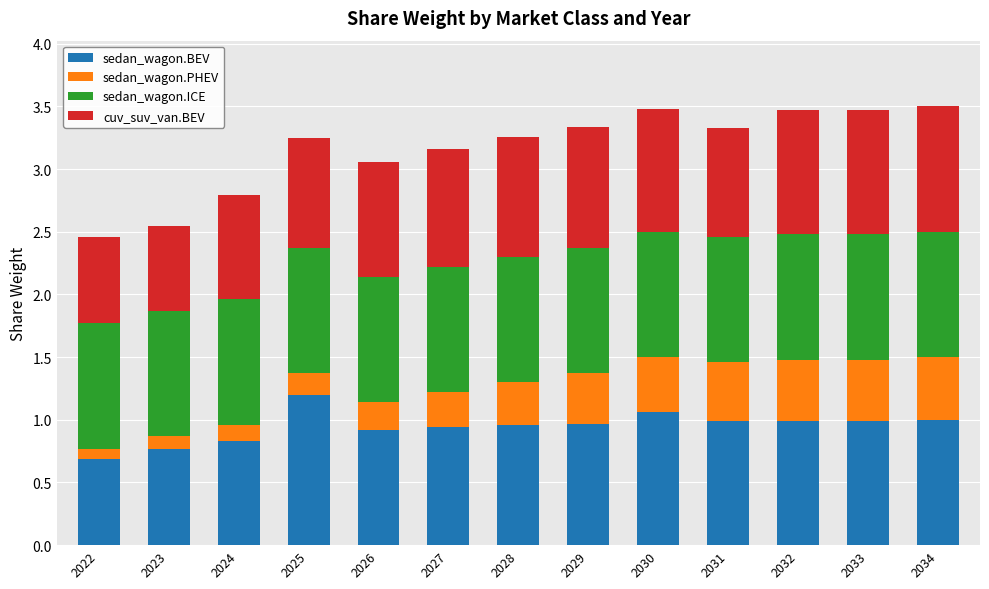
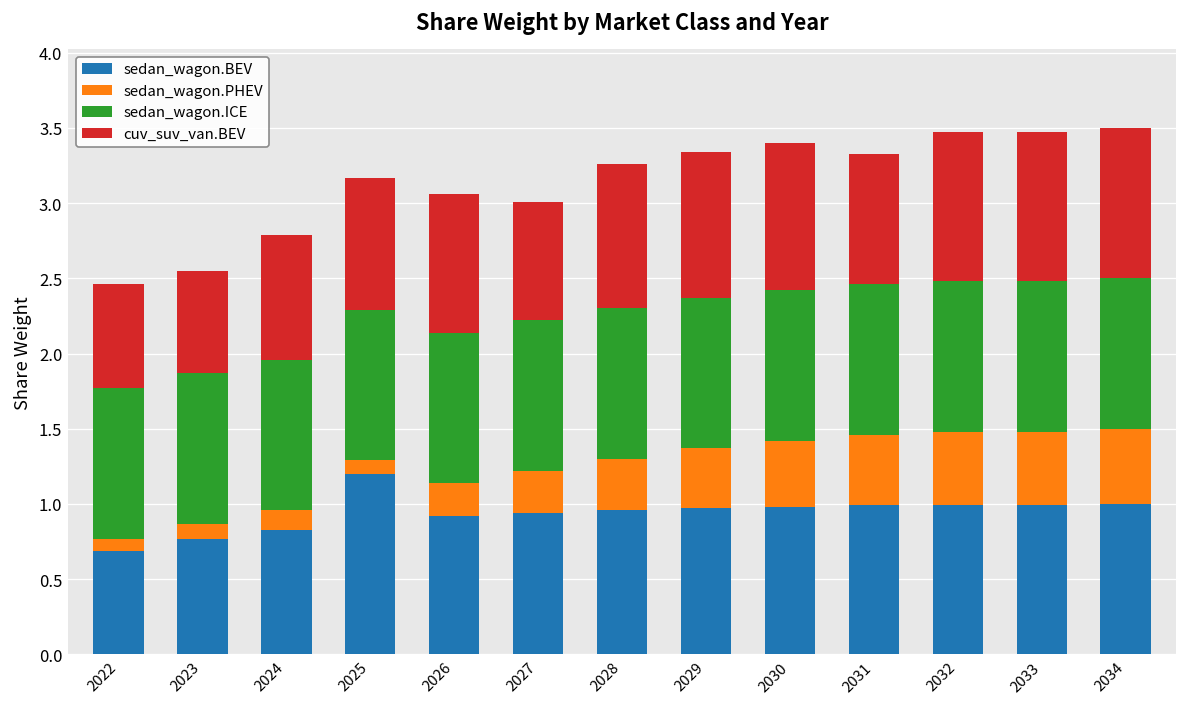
sedan_wagon.PHEV, 2025: 0.17 -> 0.09
cuv_suv_van.BEV, 2027: 0.94 -> 0.79
sedan_wagon.BEV, 2030: 1.06 -> 0.98
